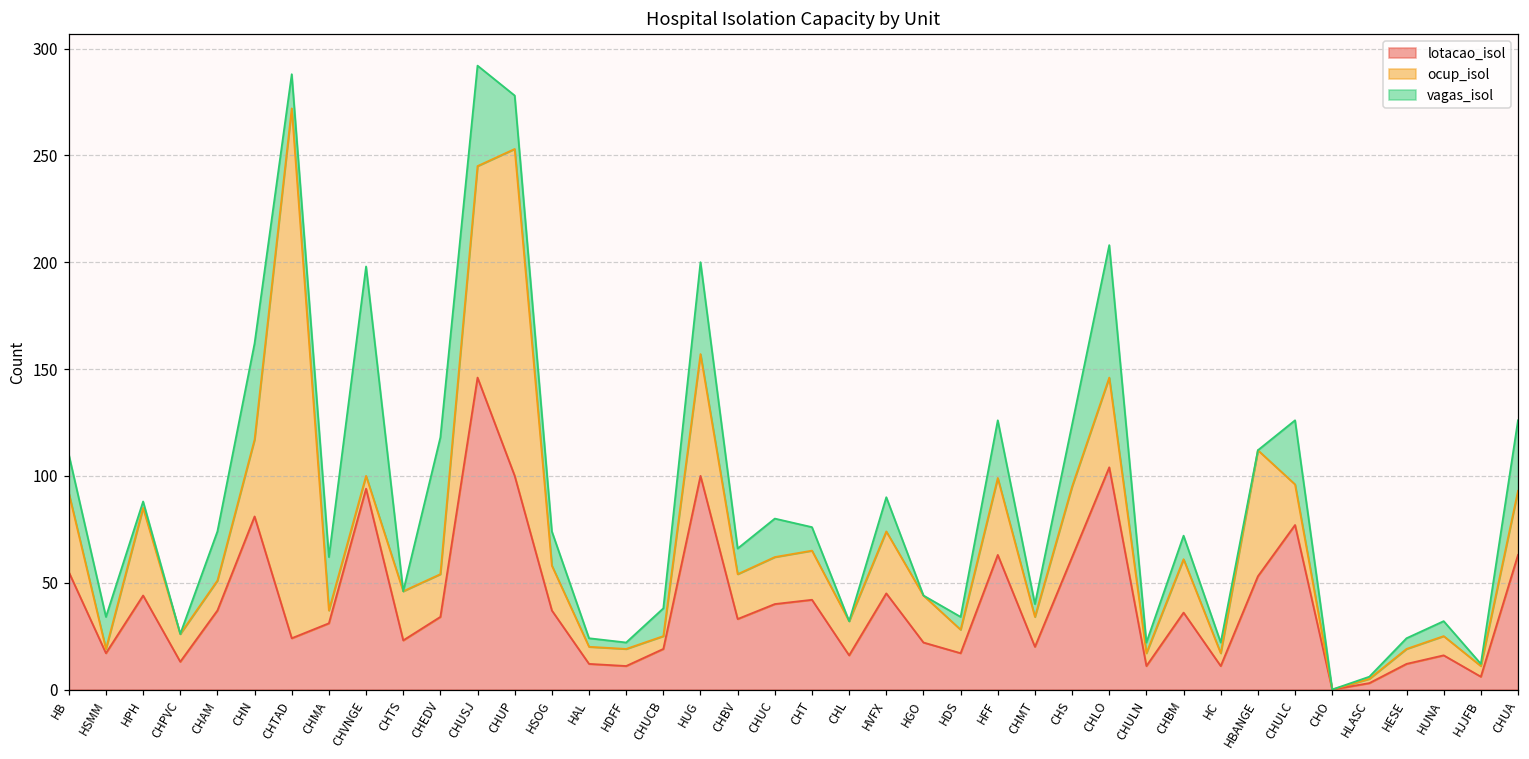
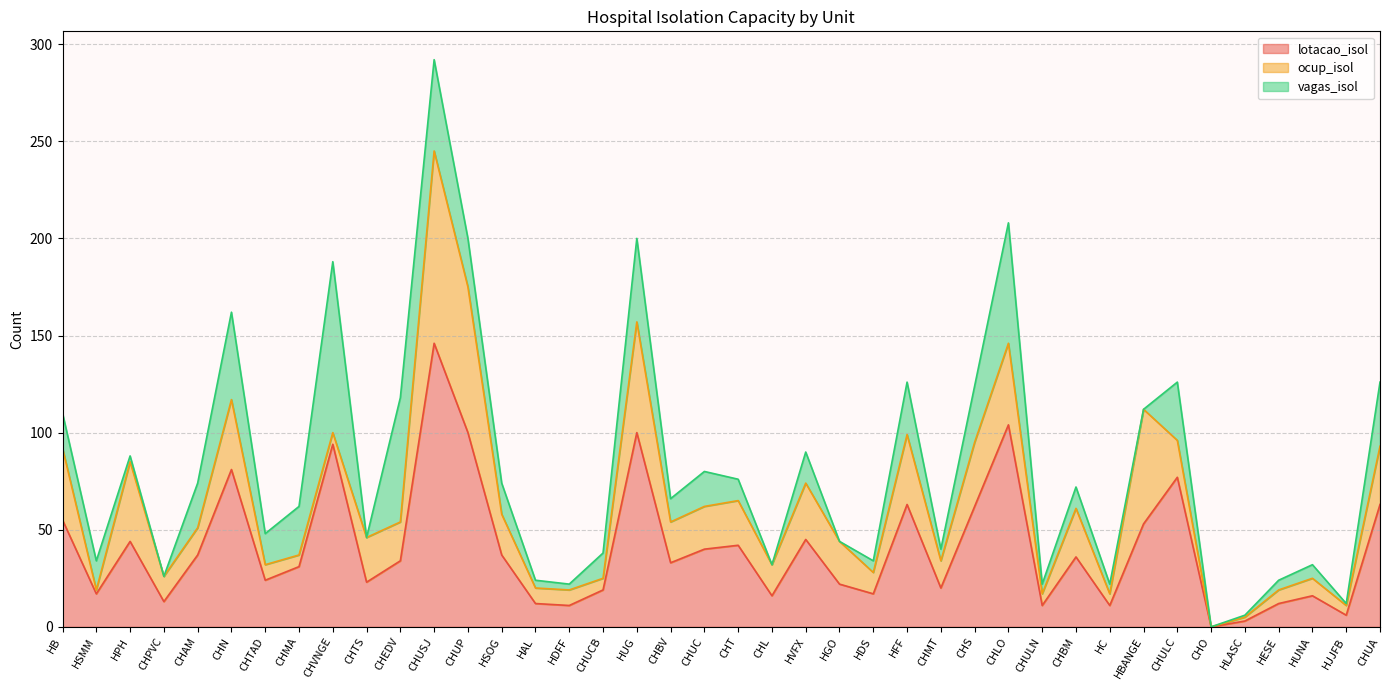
ocup_isol, CHTAD: 248 -> 8
vagas_isol, CHVNGE: 98 -> 88
ocup_isol, CHUP: 153 -> 75
